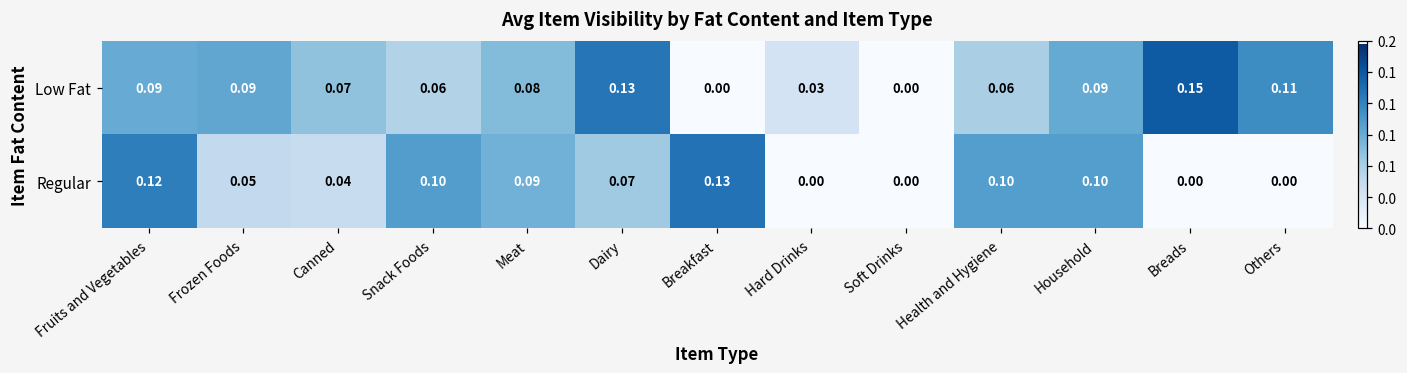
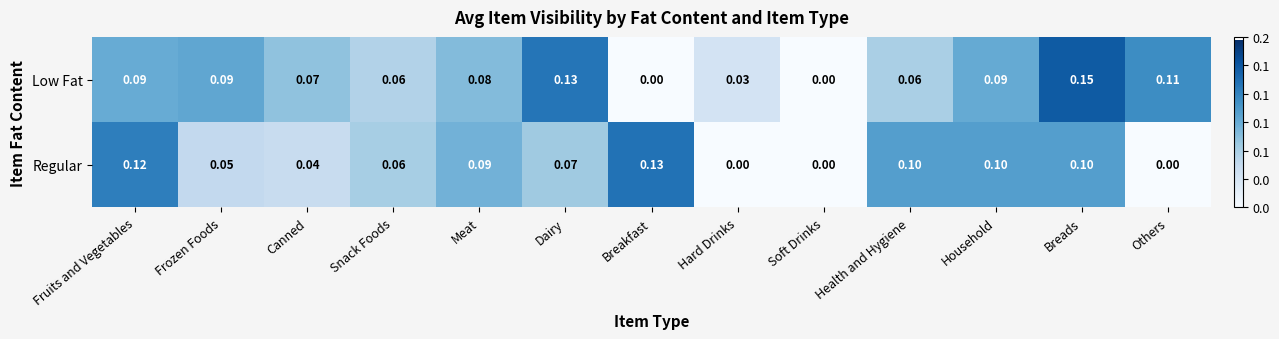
Regular, Snack Foods: 0.10 -> 0.06
Regular, Breads: 0.00 -> 0.10
